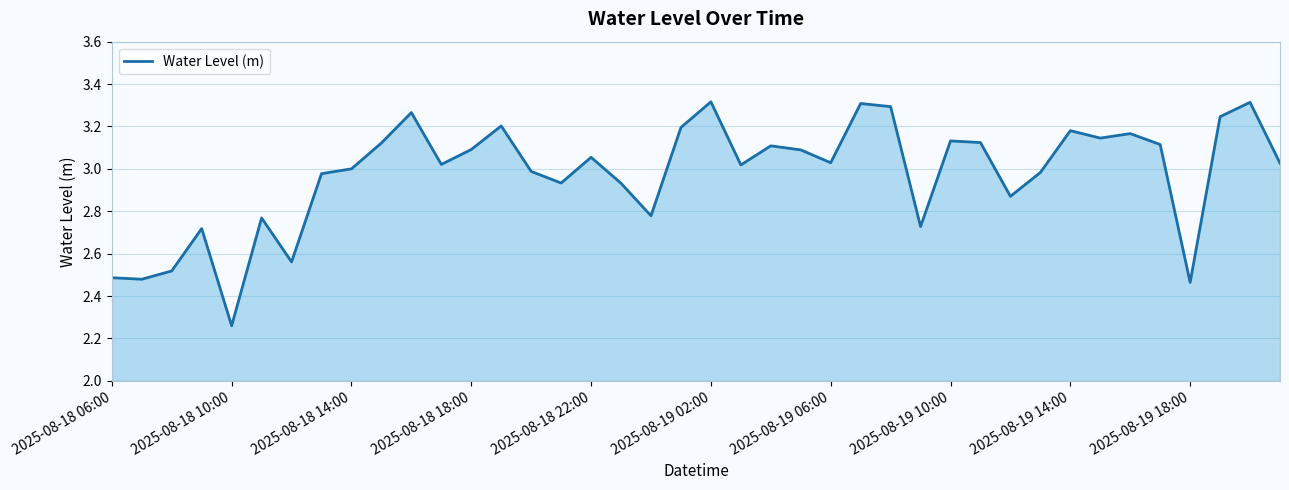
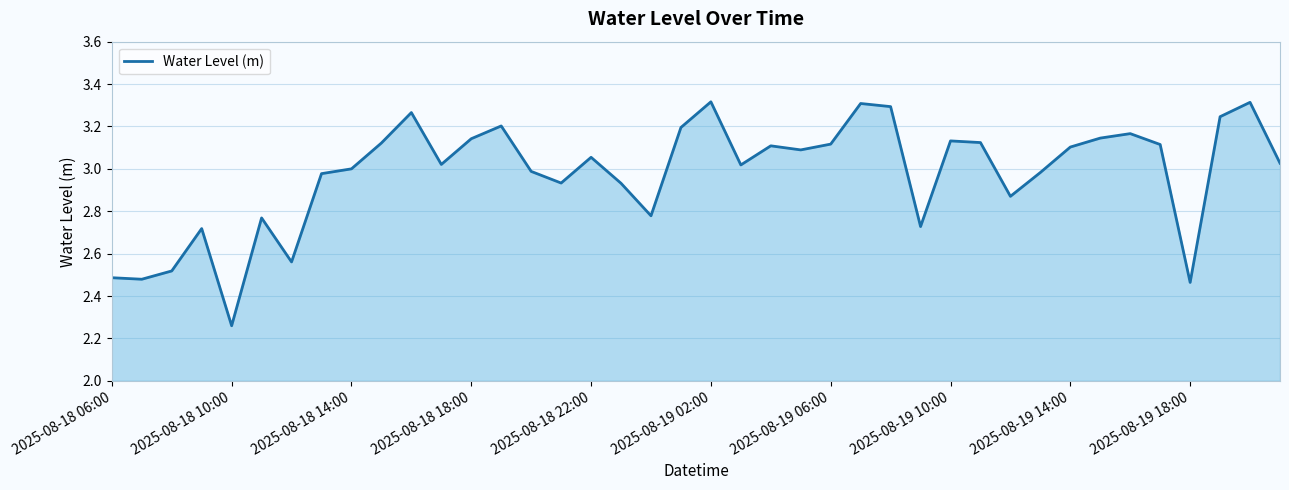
2025-08-18 18:00: 3.09 -> 3.14
2025-08-19 06:00: 3.03 -> 3.12
2025-08-19 14:00: 3.18 -> 3.10
